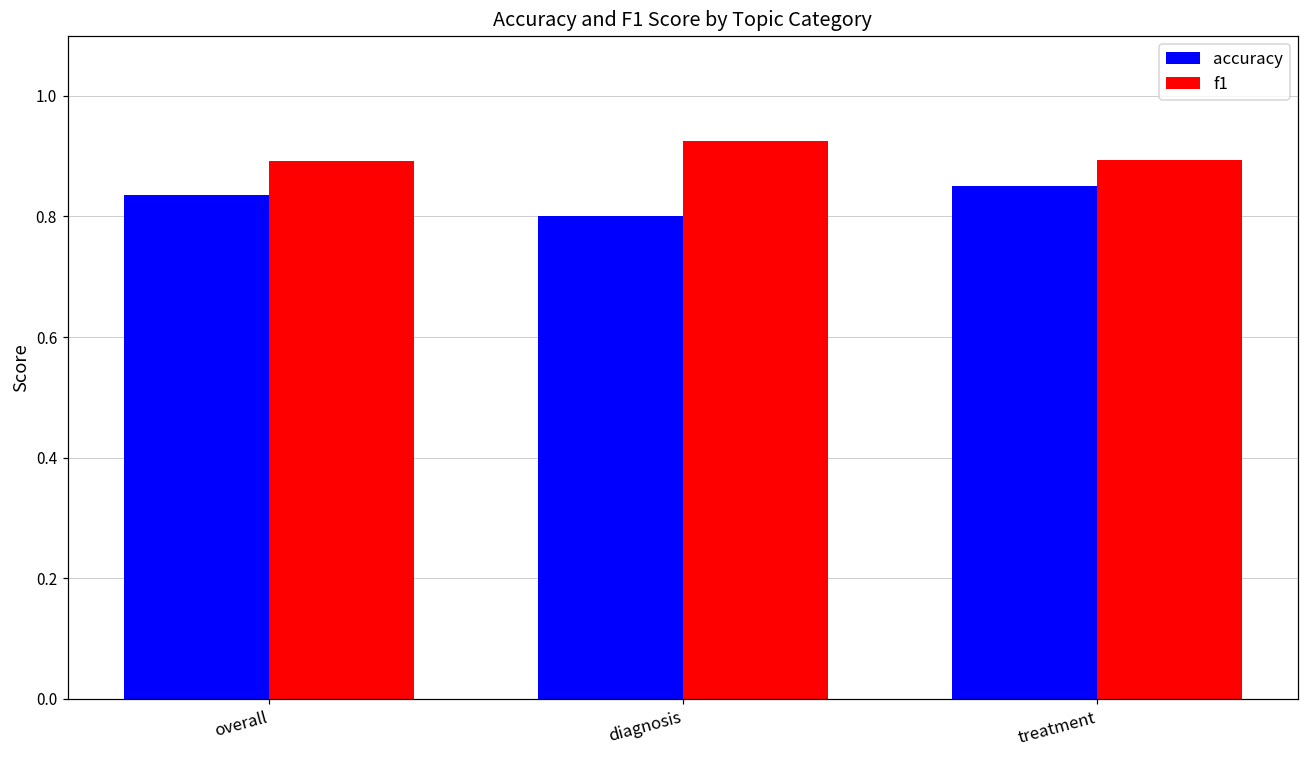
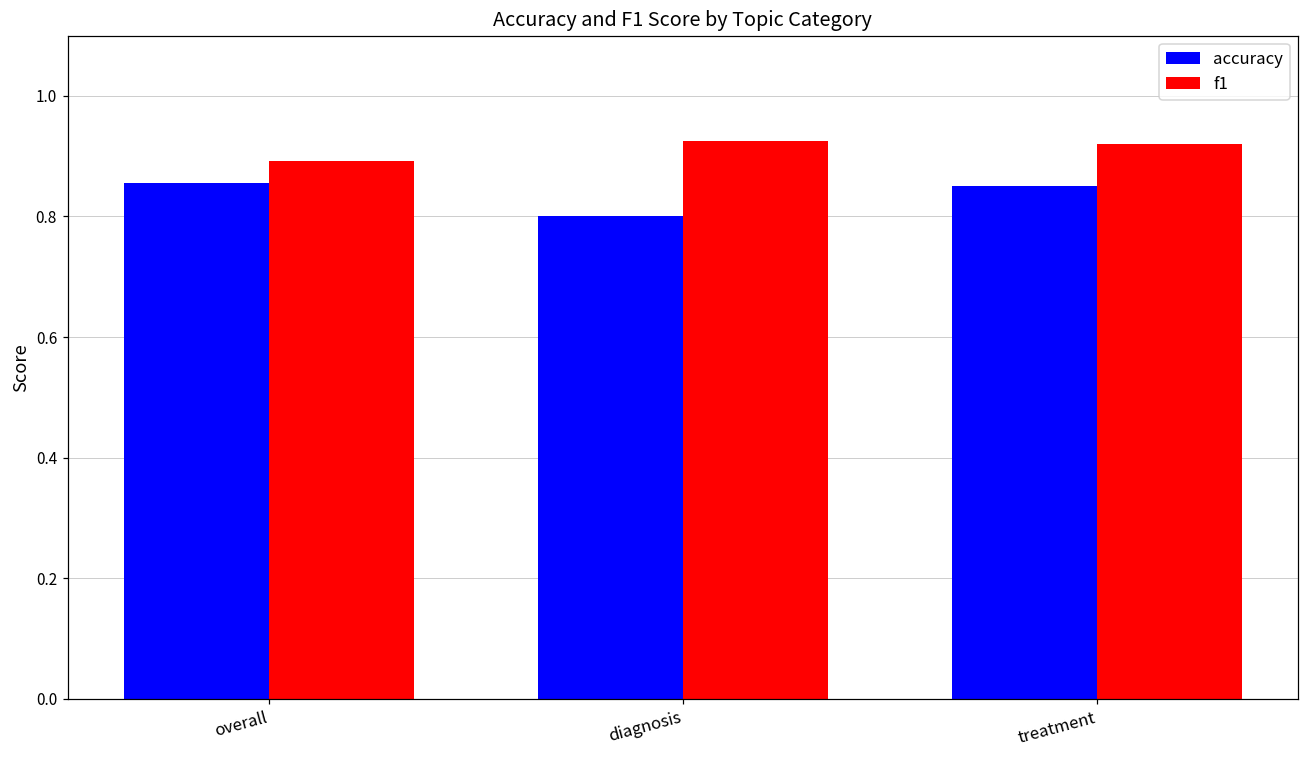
accuracy, overall: 0.84 -> 0.86
f1, treatment: 0.89 -> 0.92
